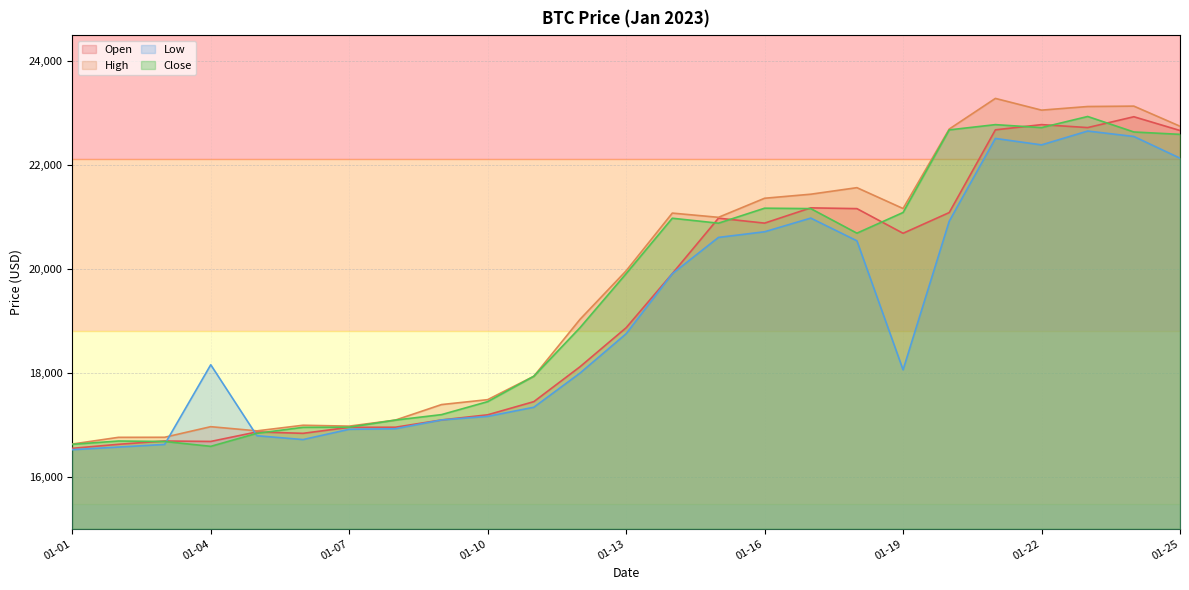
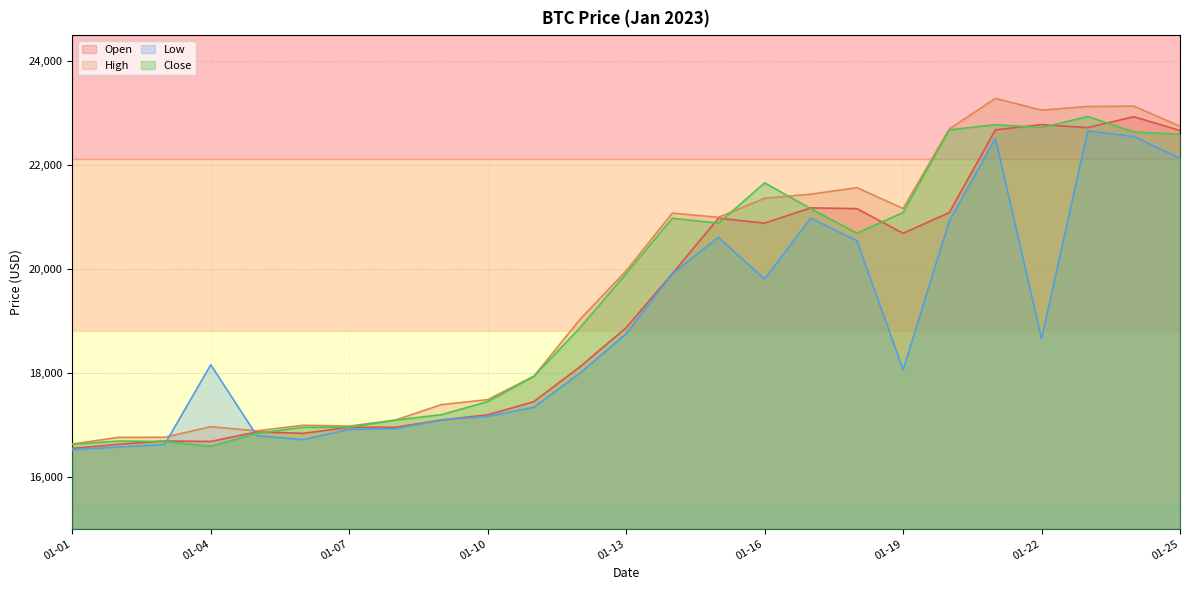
Low, 01-16: 20,700 -> 19,800
Close, 01-16: 21,200 -> 21,700
Low, 01-22: 22,400 -> 18,700
